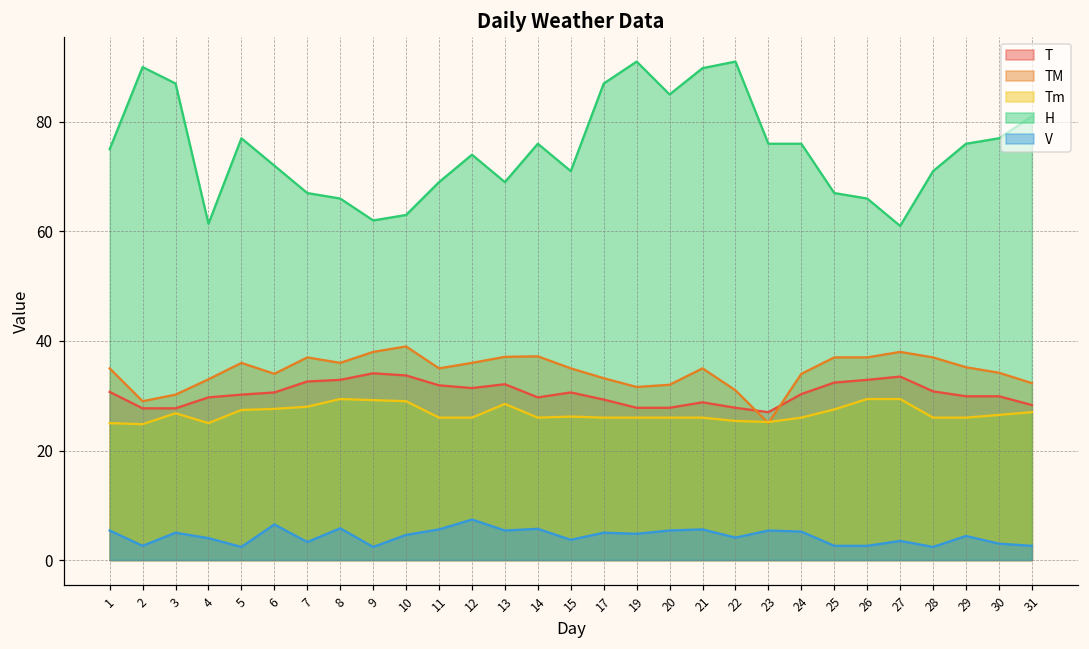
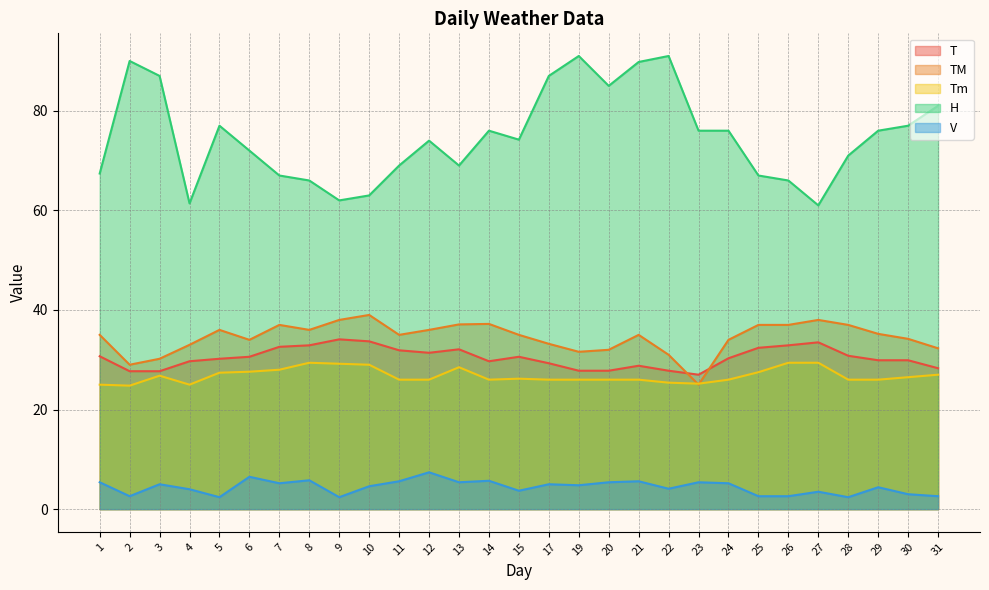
H, 1: 75 -> 67
V, 7: 3 -> 5
H, 15: 71 -> 74
